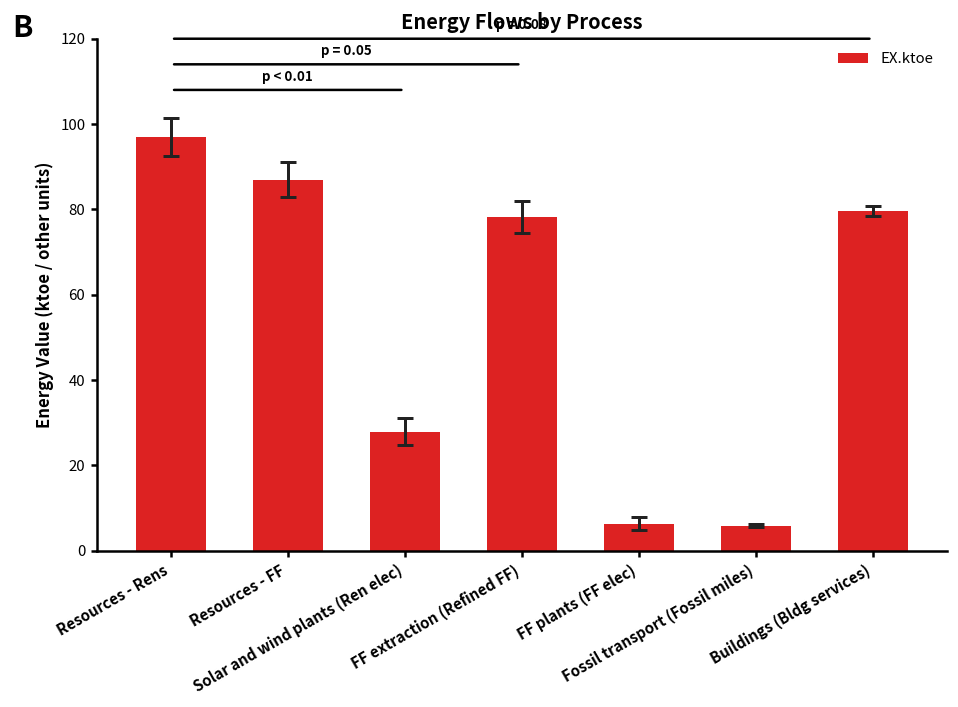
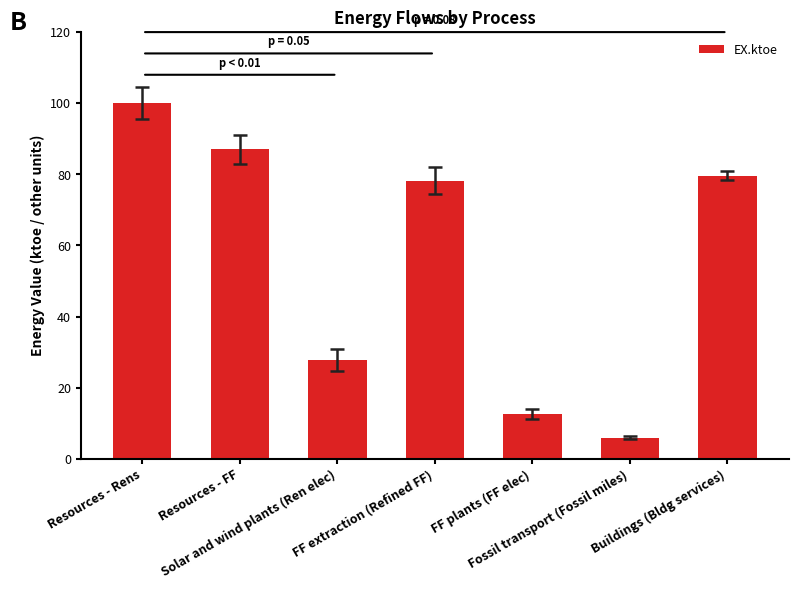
EX.ktoe, Resources - Rens: 97 -> 100
EX.ktoe, FF plants (FF elec): 6 -> 13
